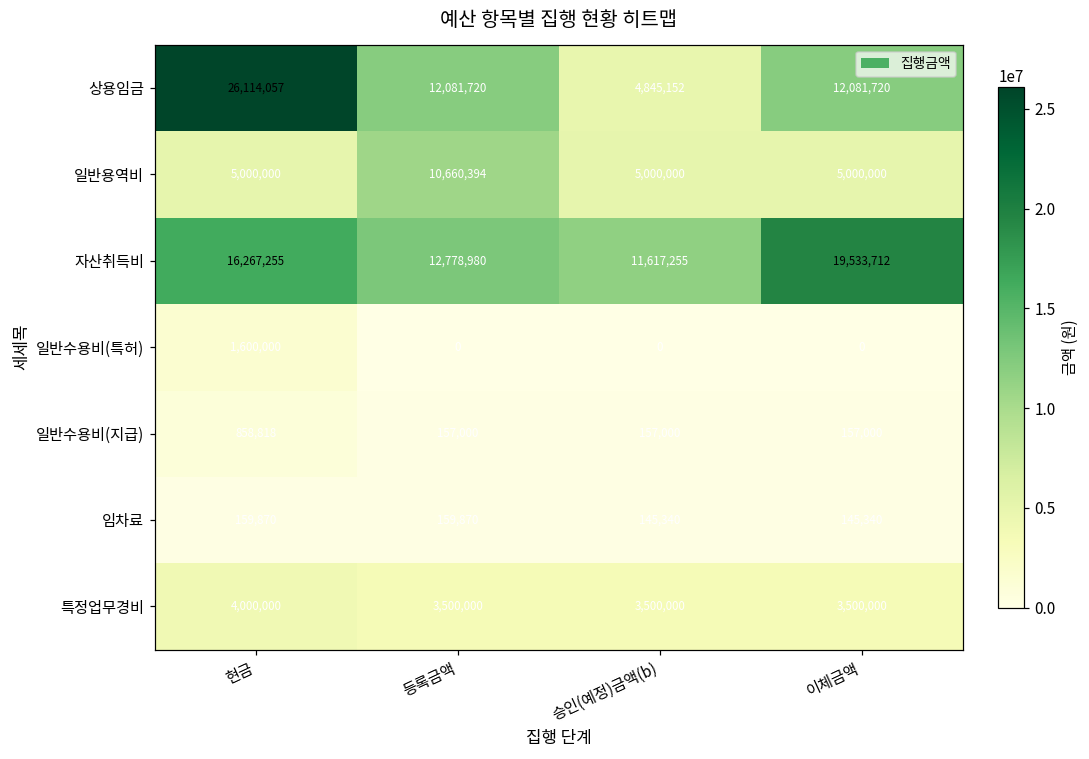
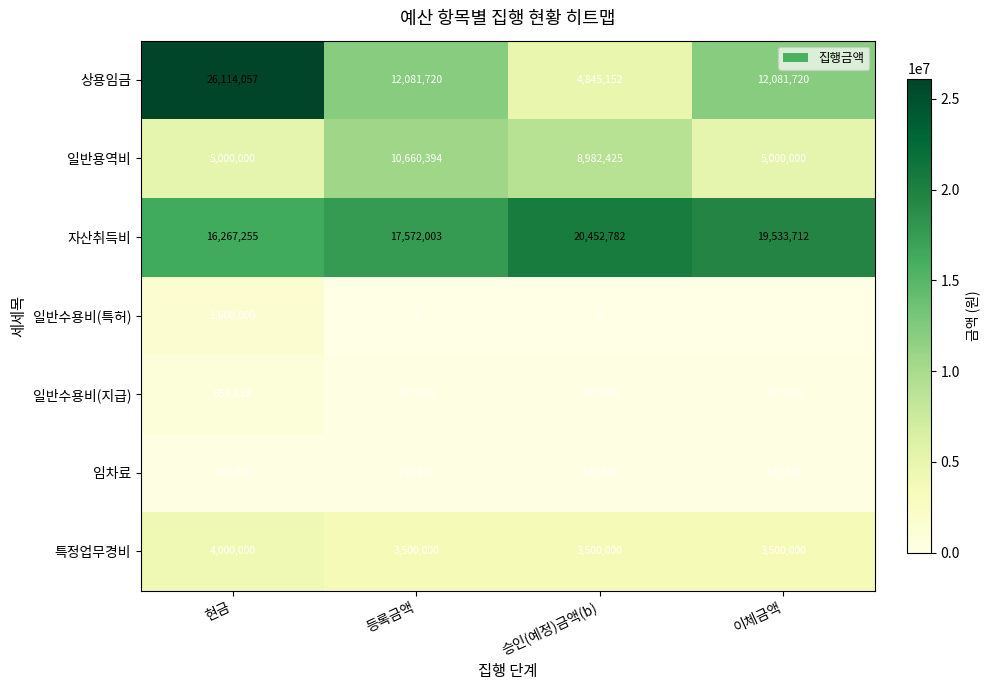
일반용역비, 승인(예정)금액(b): 5,000,000 -> 8,982,425
자산취득비, 등록금액: 12,778,980 -> 17,572,003
자산취득비, 승인(예정)금액(b): 11,617,255 -> 20,452,782
